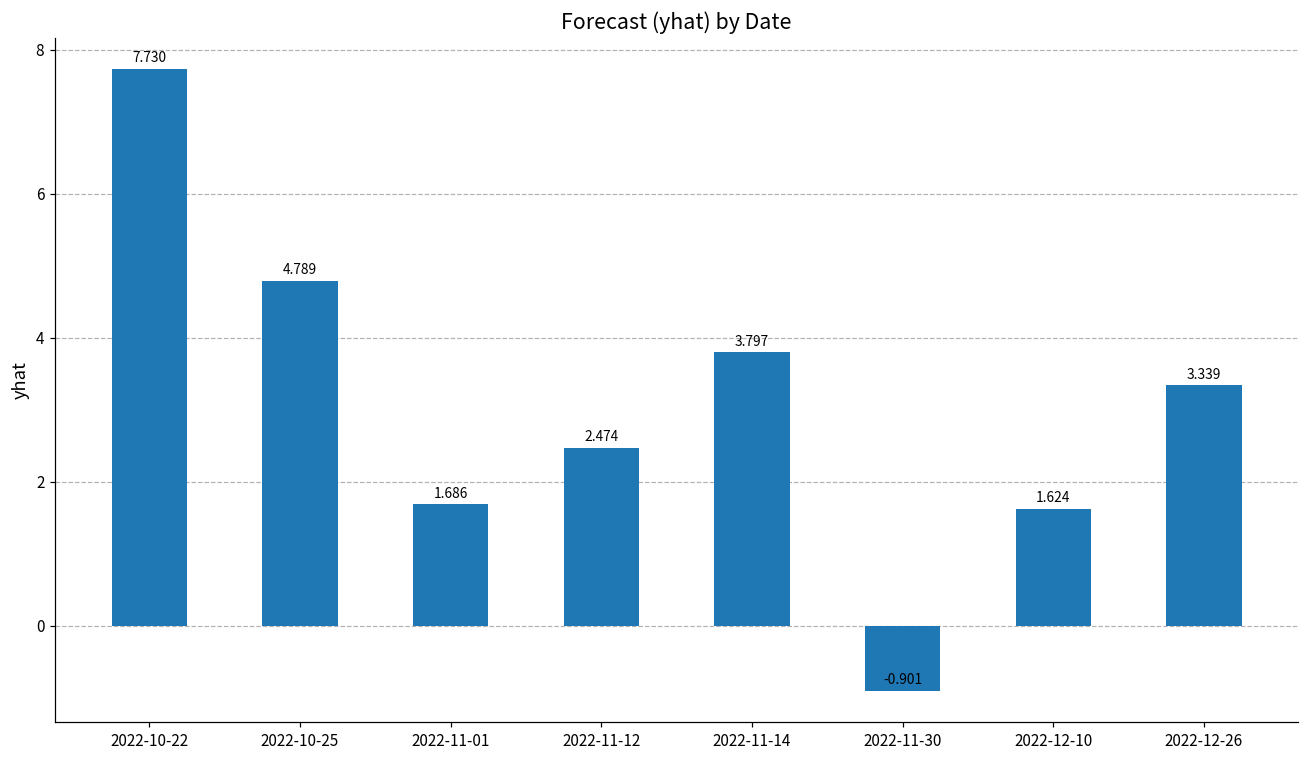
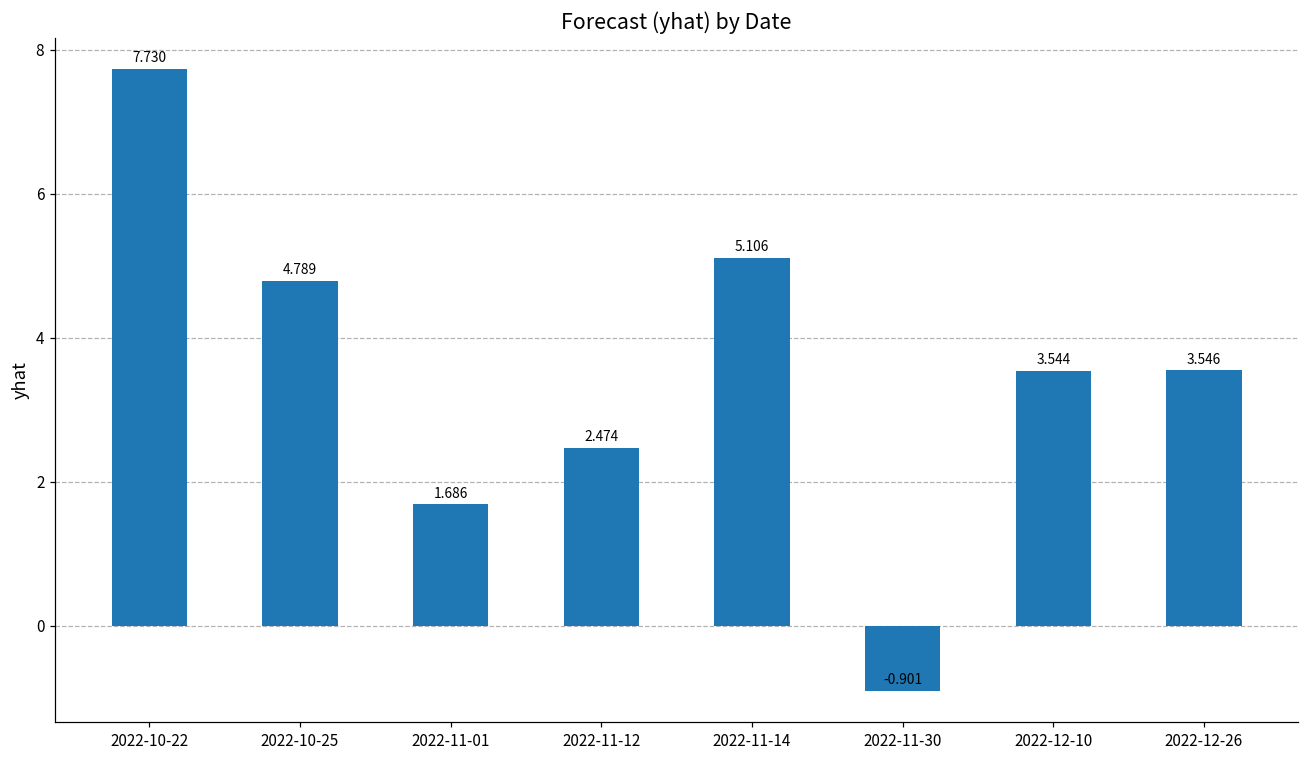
2022-11-14: 3.797 -> 5.106
2022-12-10: 1.624 -> 3.544
2022-12-26: 3.339 -> 3.546
